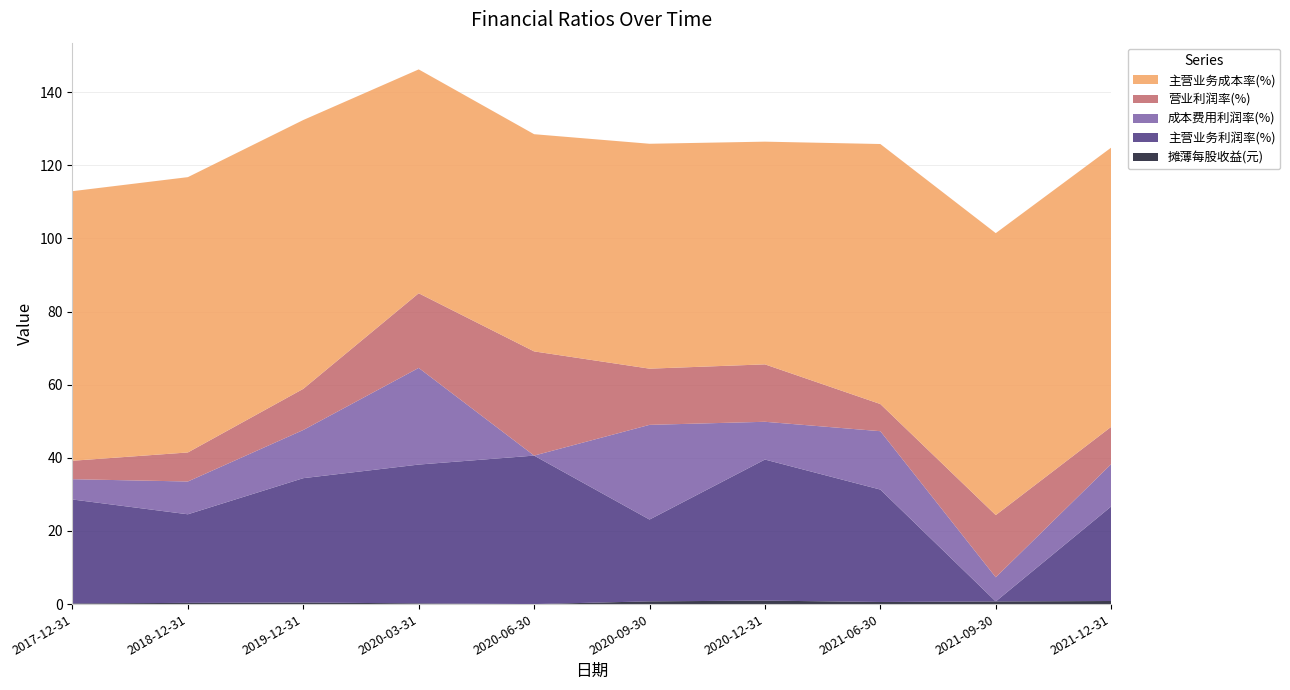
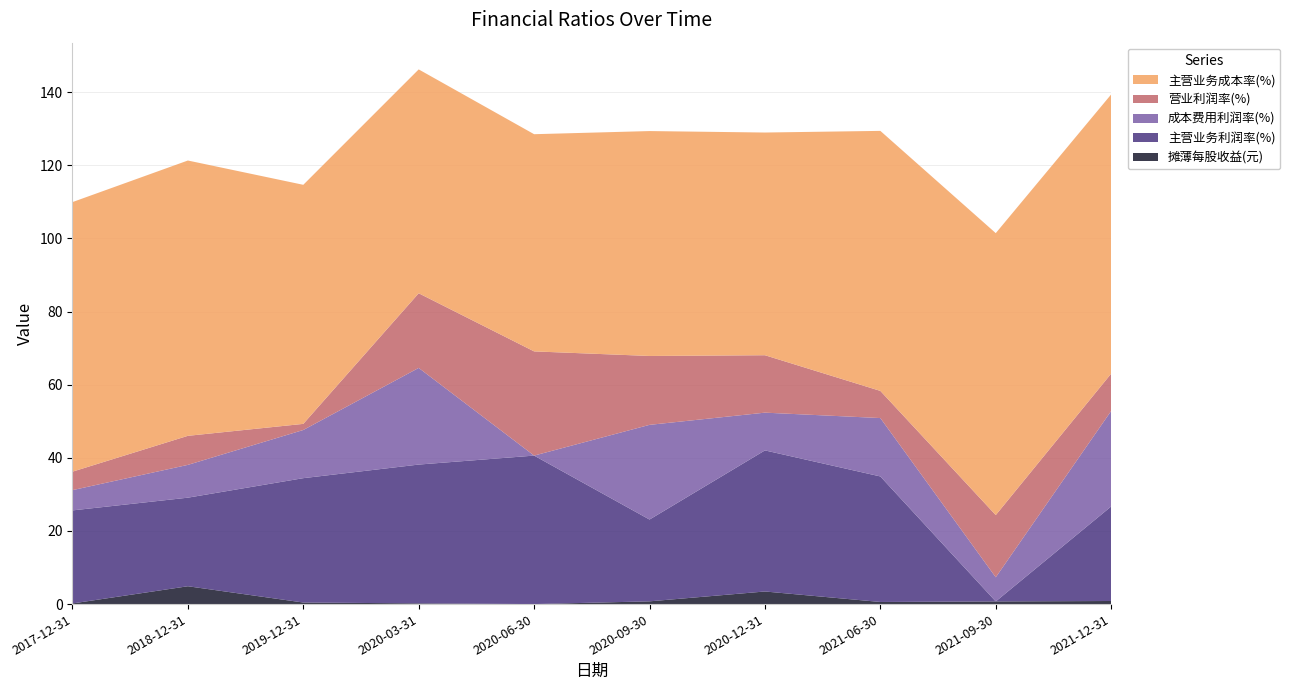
主营业务利润率(%), 2017-12-31: 28 -> 25
摊薄每股收益(元), 2018-12-31: 0 -> 5
营业利润率(%), 2019-12-31: 11 -> 2
主营业务成本率(%), 2019-12-31: 74 -> 65
营业利润率(%), 2020-09-30: 15 -> 19
摊薄每股收益(元), 2020-12-31: 1 -> 3
主营业务利润率(%), 2021-06-30: 31 -> 34
成本费用利润率(%), 2021-12-31: 12 -> 26
